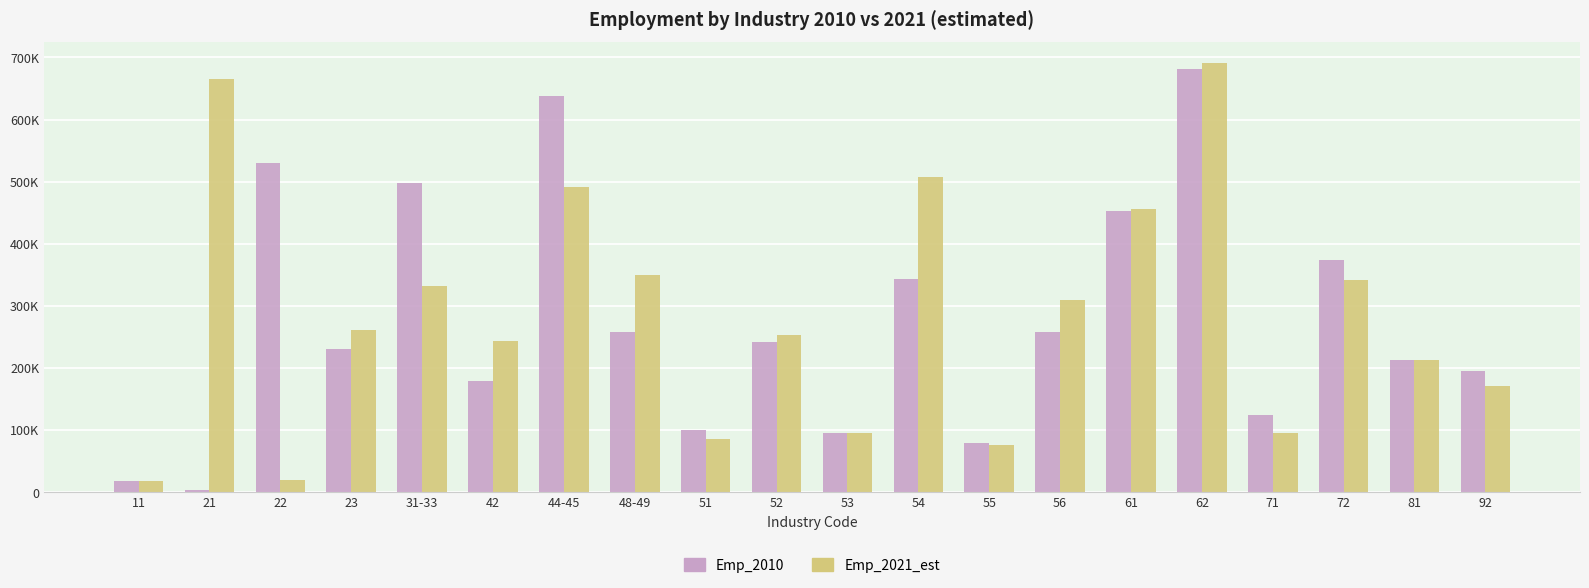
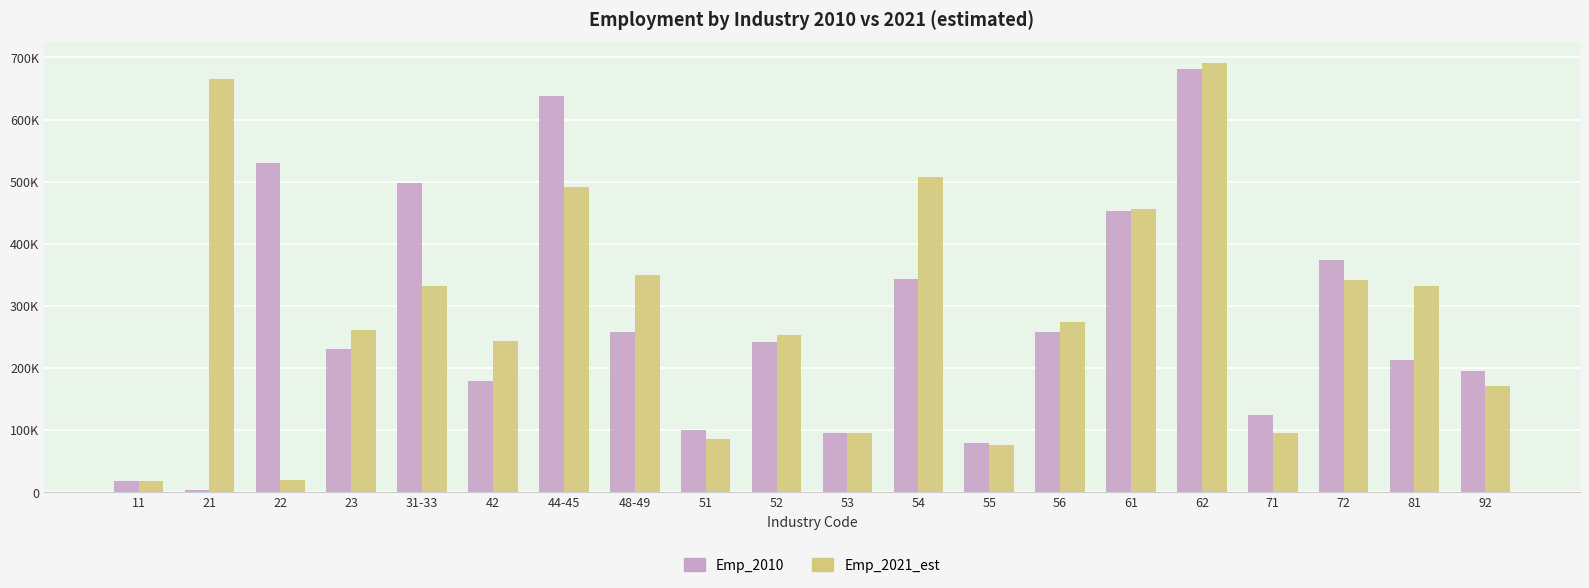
Emp_2021_est, 56: 310000 -> 270000
Emp_2021_est, 81: 210000 -> 330000
